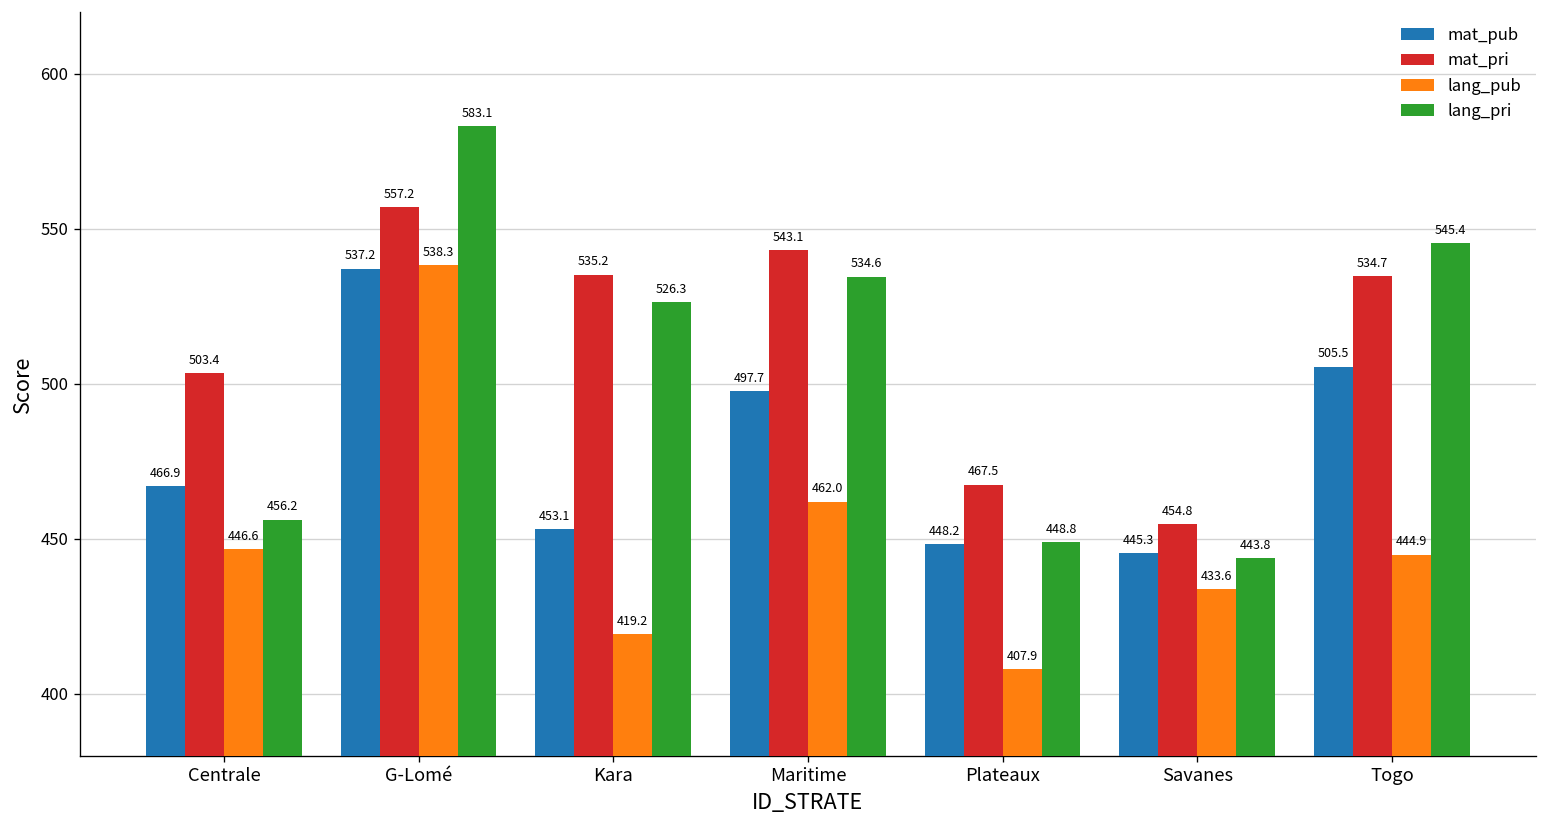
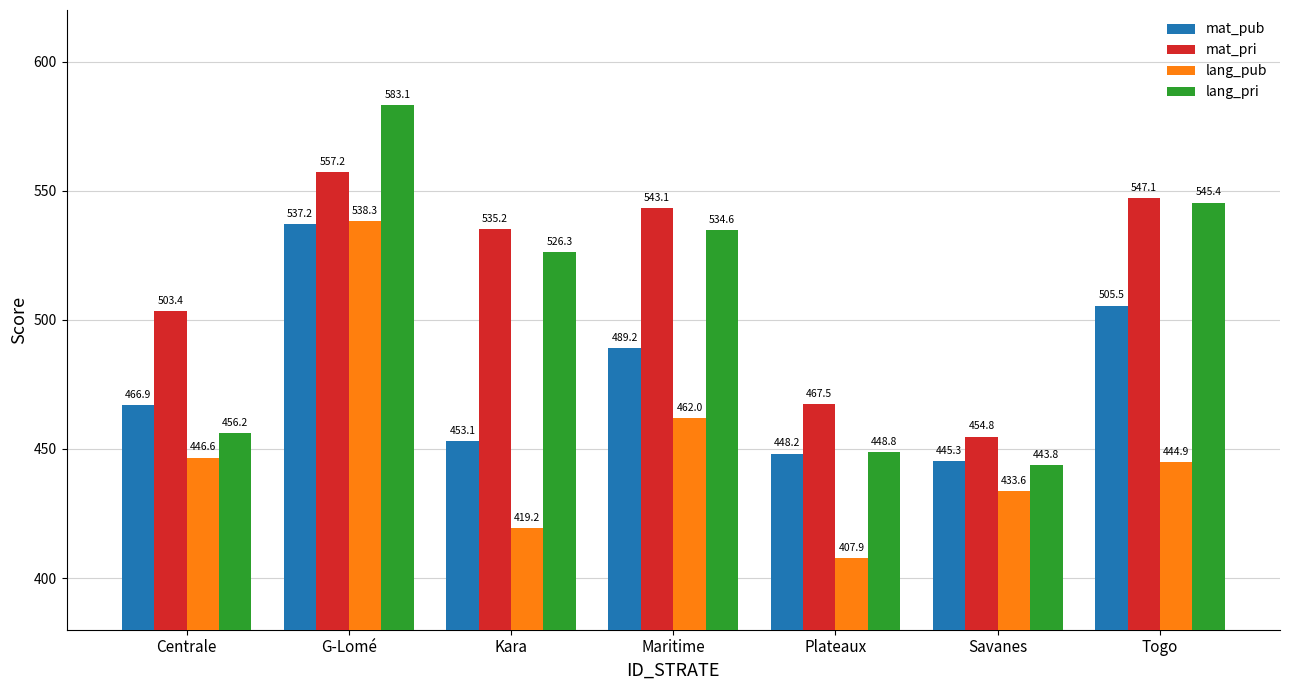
mat_pub, Maritime: 497.7 -> 489.2
mat_pri, Togo: 534.7 -> 547.1
